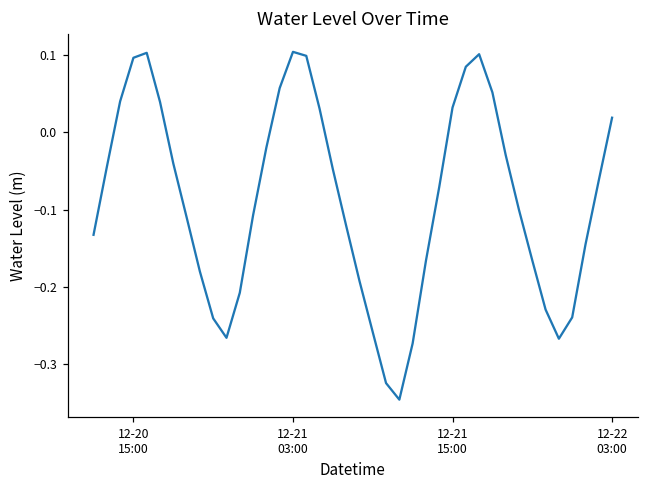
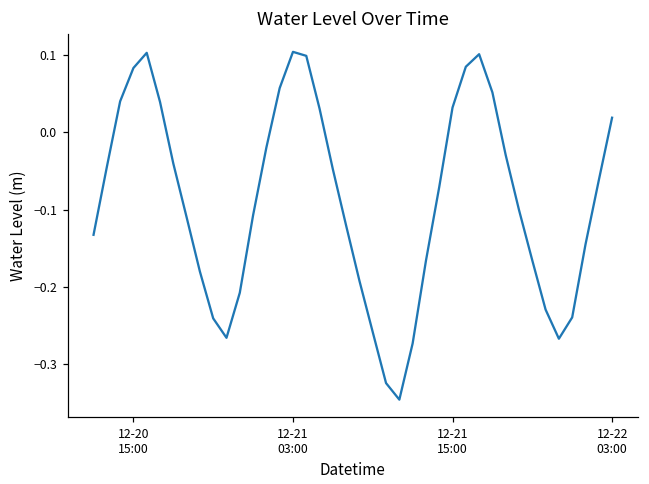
12-20 15:00: 0.10 -> 0.08
